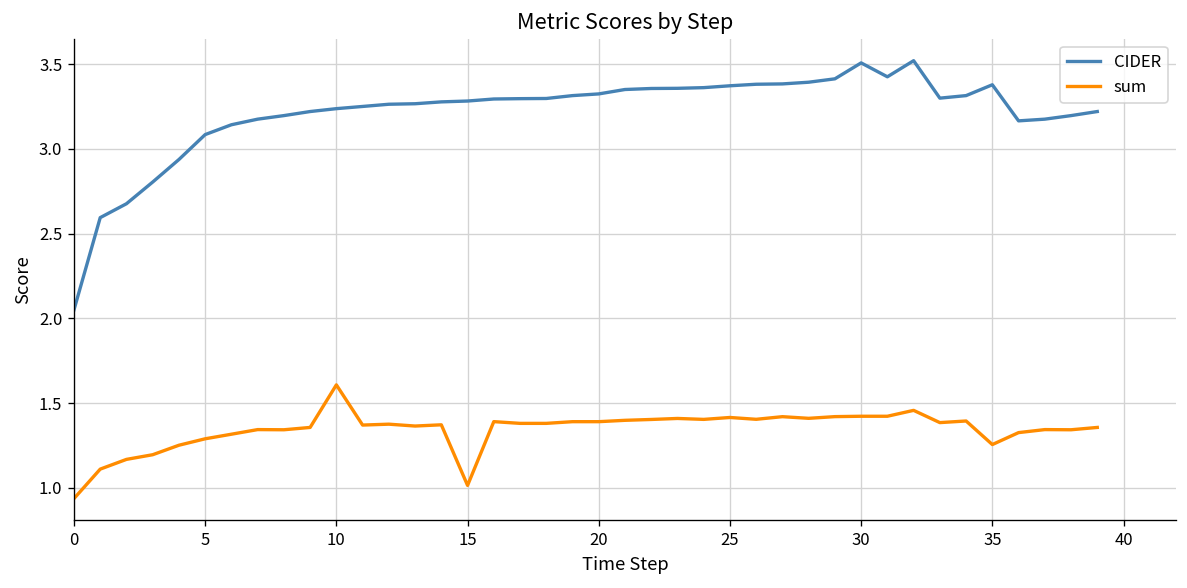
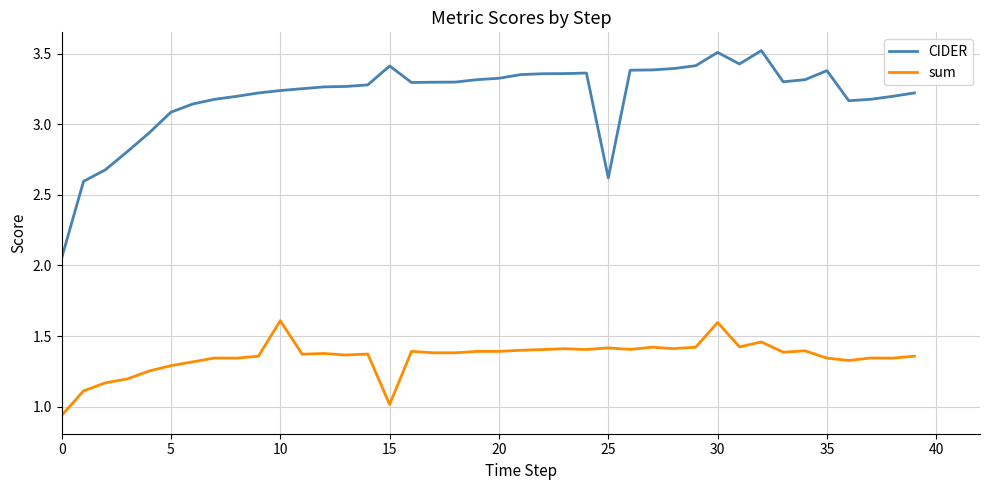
CIDER, 15: 3.28 -> 3.41
CIDER, 25: 3.37 -> 2.62
sum, 30: 1.42 -> 1.60
sum, 35: 1.26 -> 1.34
